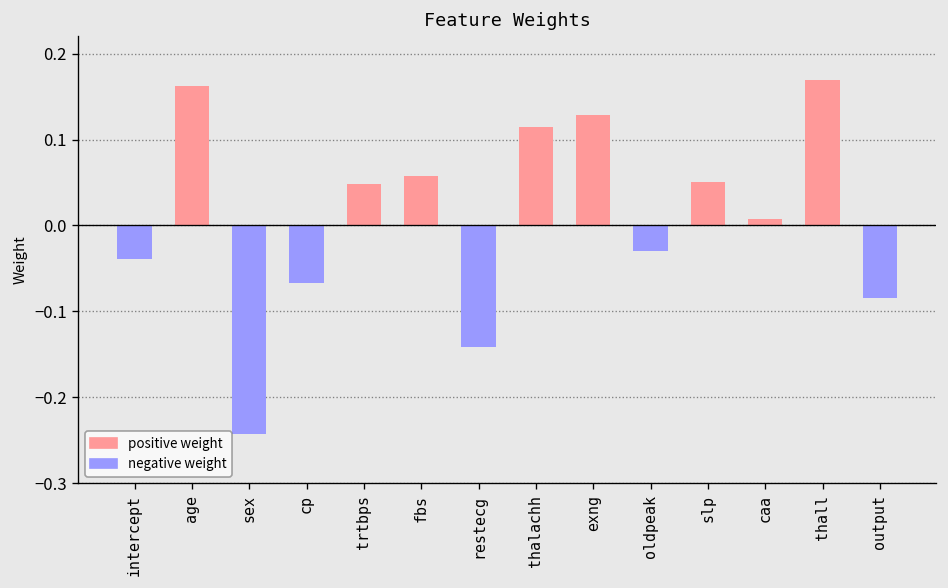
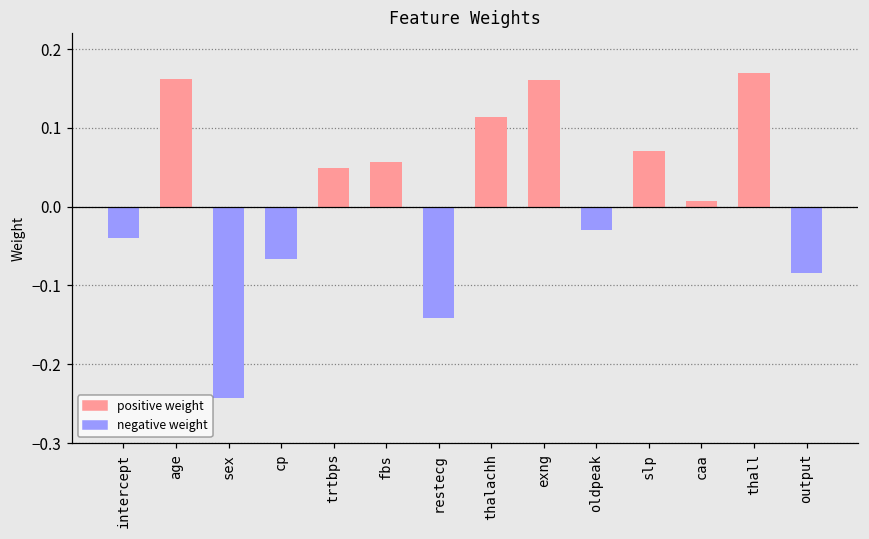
positive weight, exng: 0.13 -> 0.16
positive weight, slp: 0.05 -> 0.07
